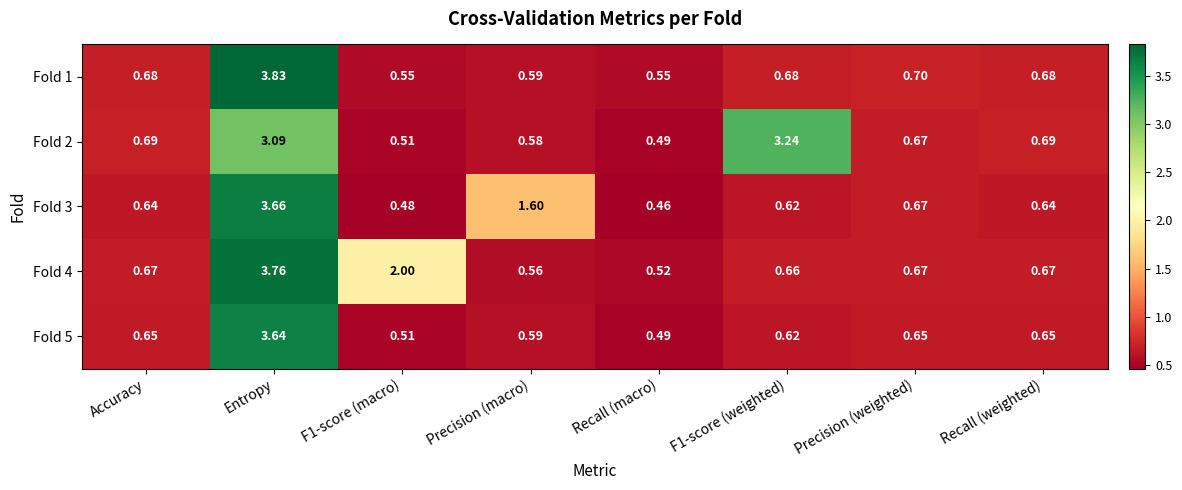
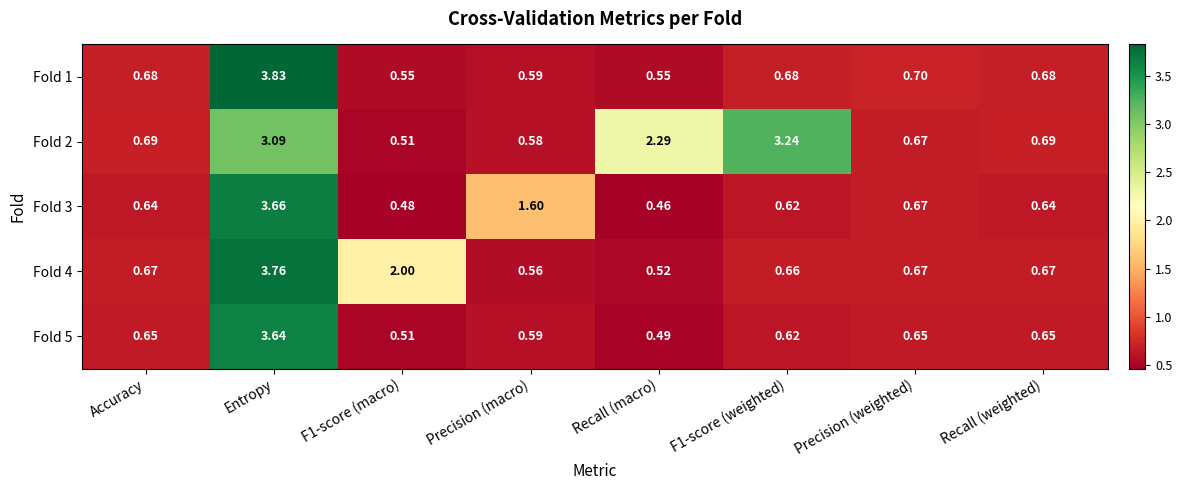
Fold 2, Recall (macro): 0.49 -> 2.29
